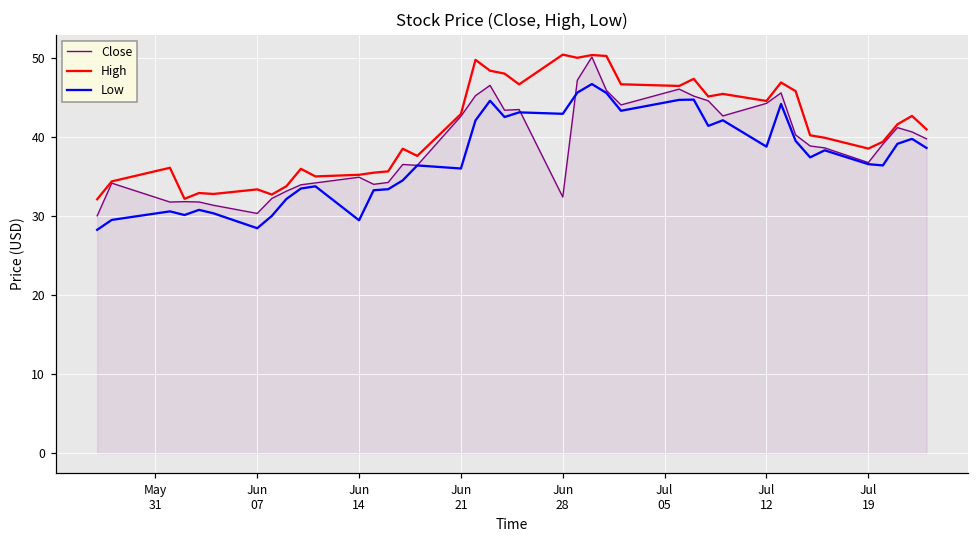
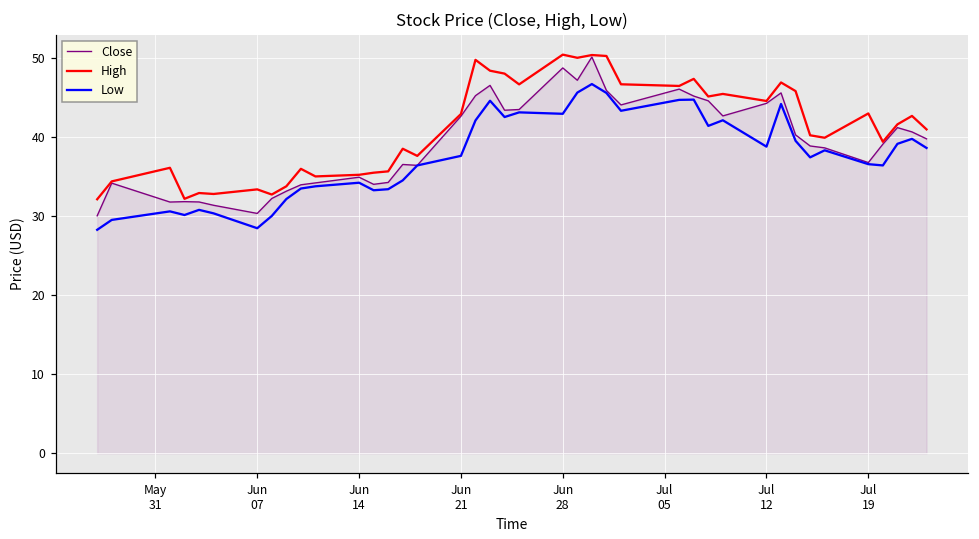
Low, Jun 14: 29 -> 34
Low, Jun 21: 36 -> 38
Close, Jun 28: 32 -> 49
High, Jul 19: 39 -> 43
